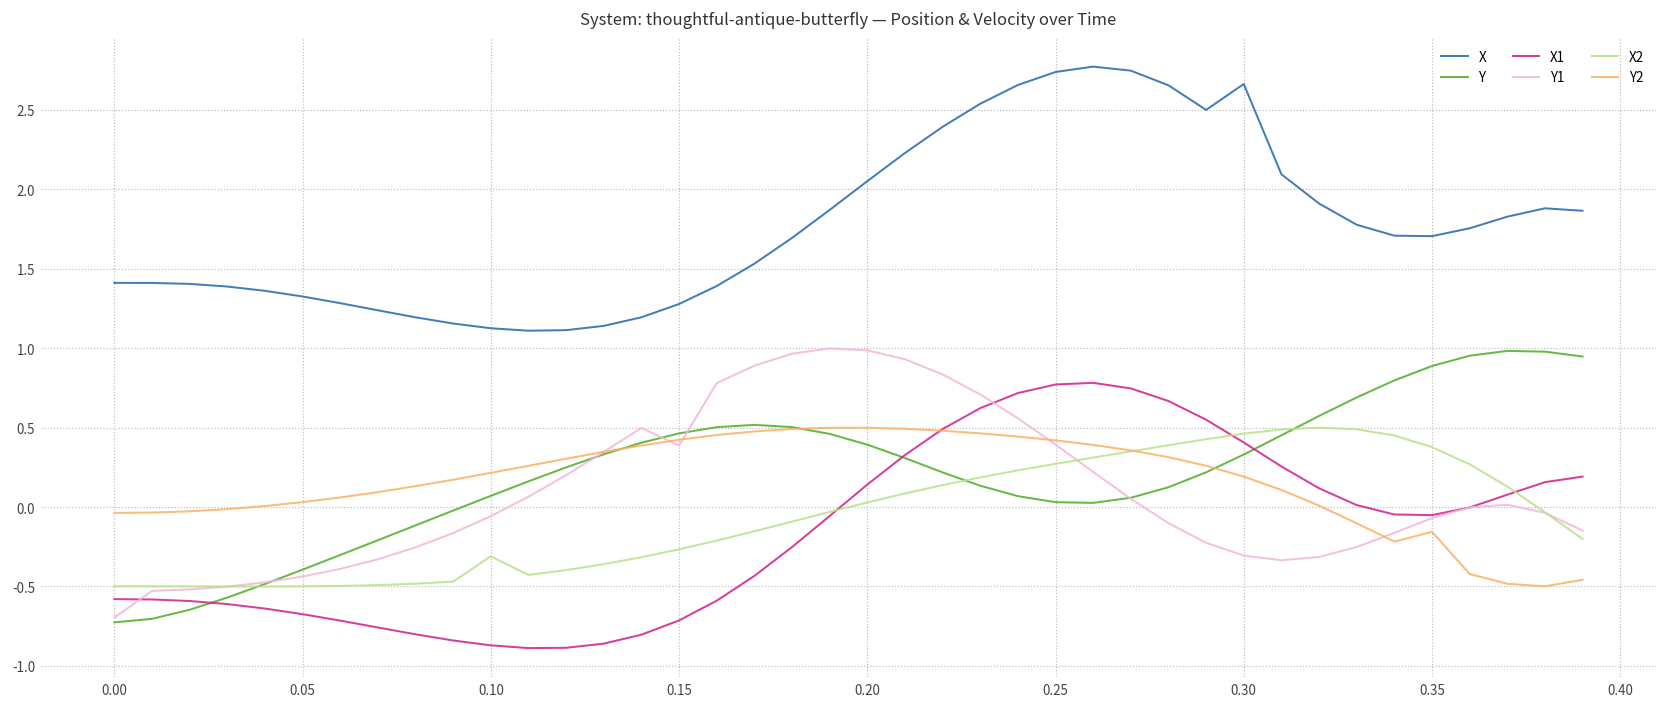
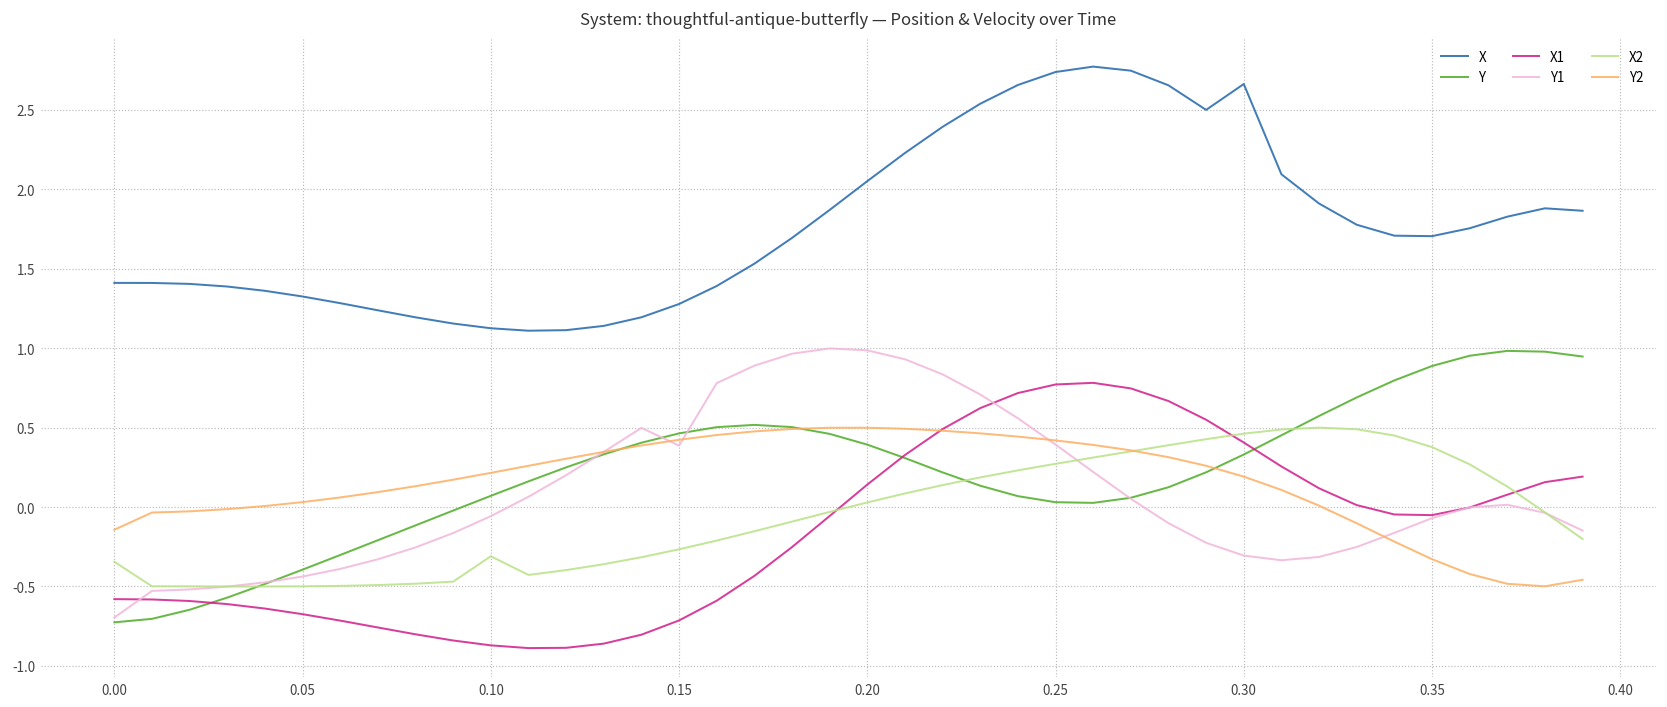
X2, 0.00: -0.50 -> -0.34
Y2, 0.00: -0.04 -> -0.14
Y2, 0.35: -0.16 -> -0.33
